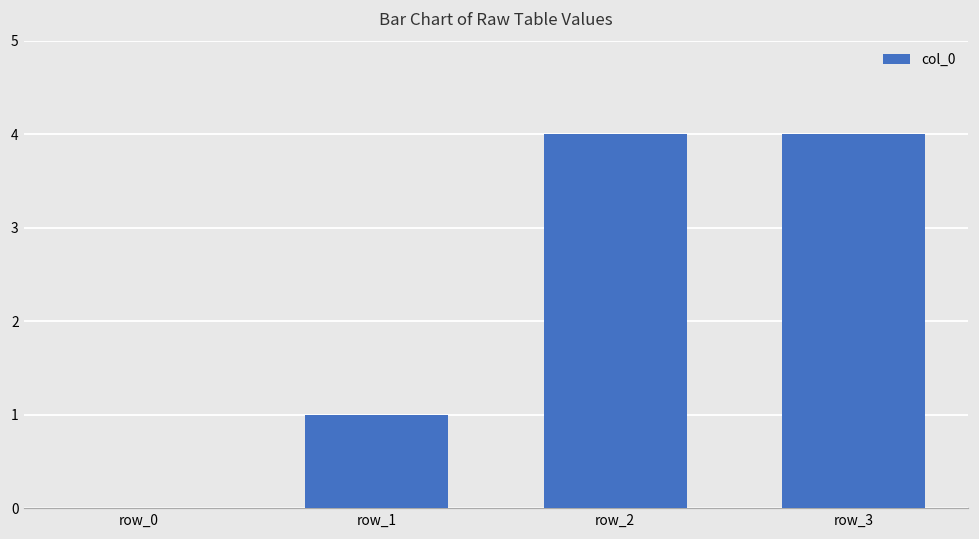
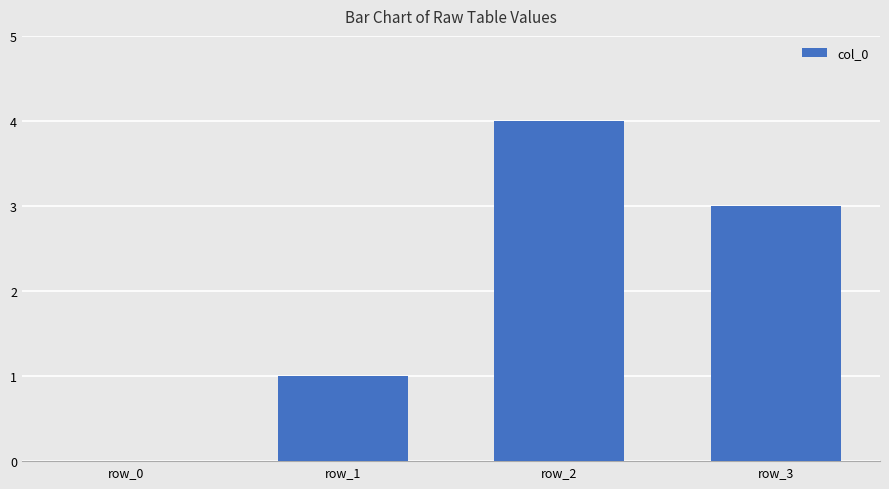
row_3: 4 -> 3
